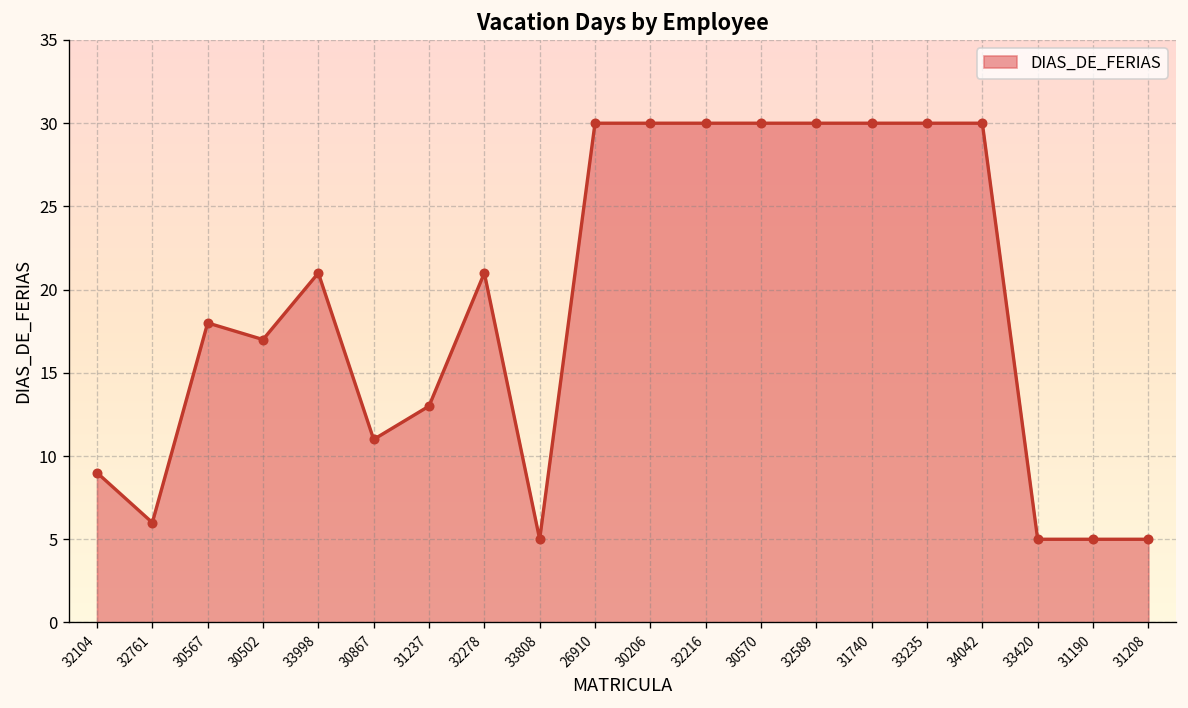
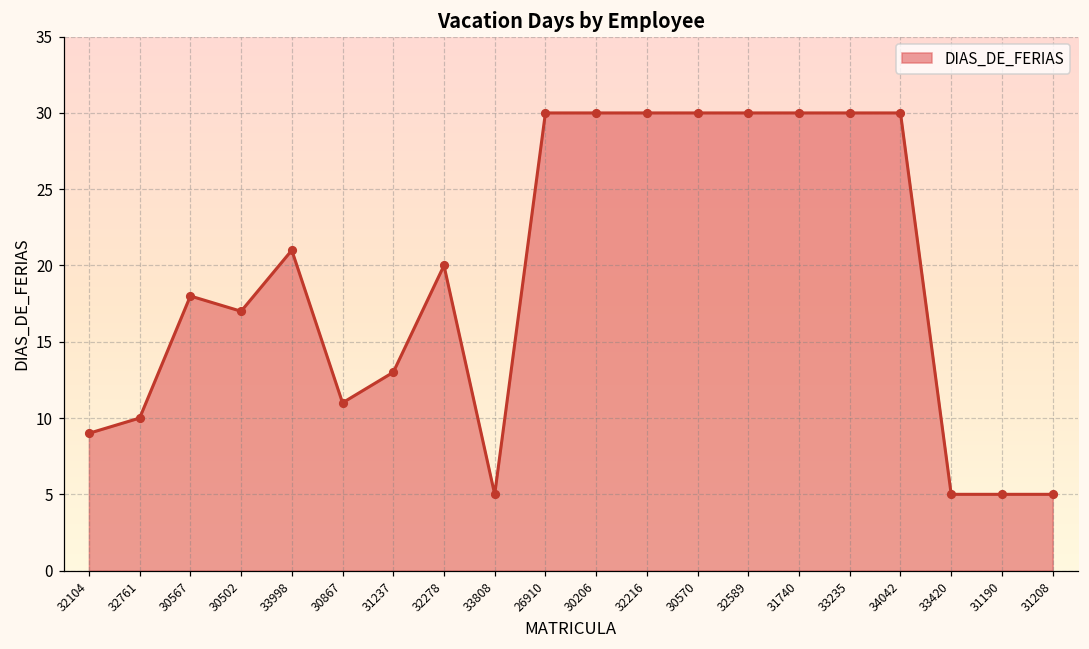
32761: 6 -> 10
32278: 21 -> 20
